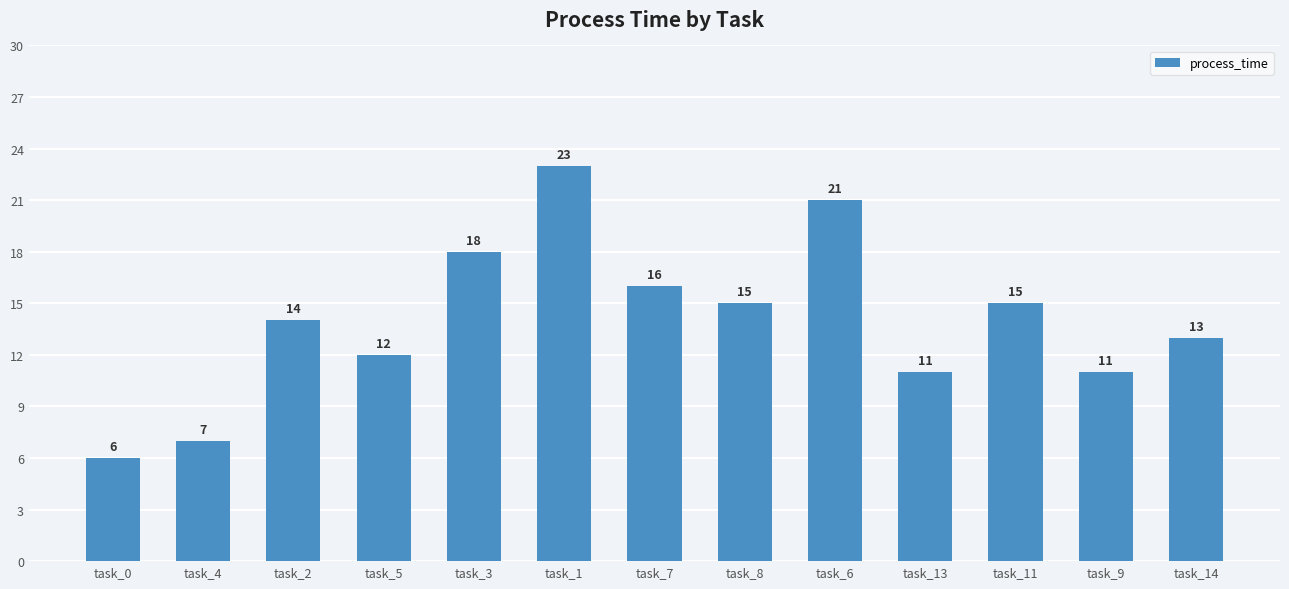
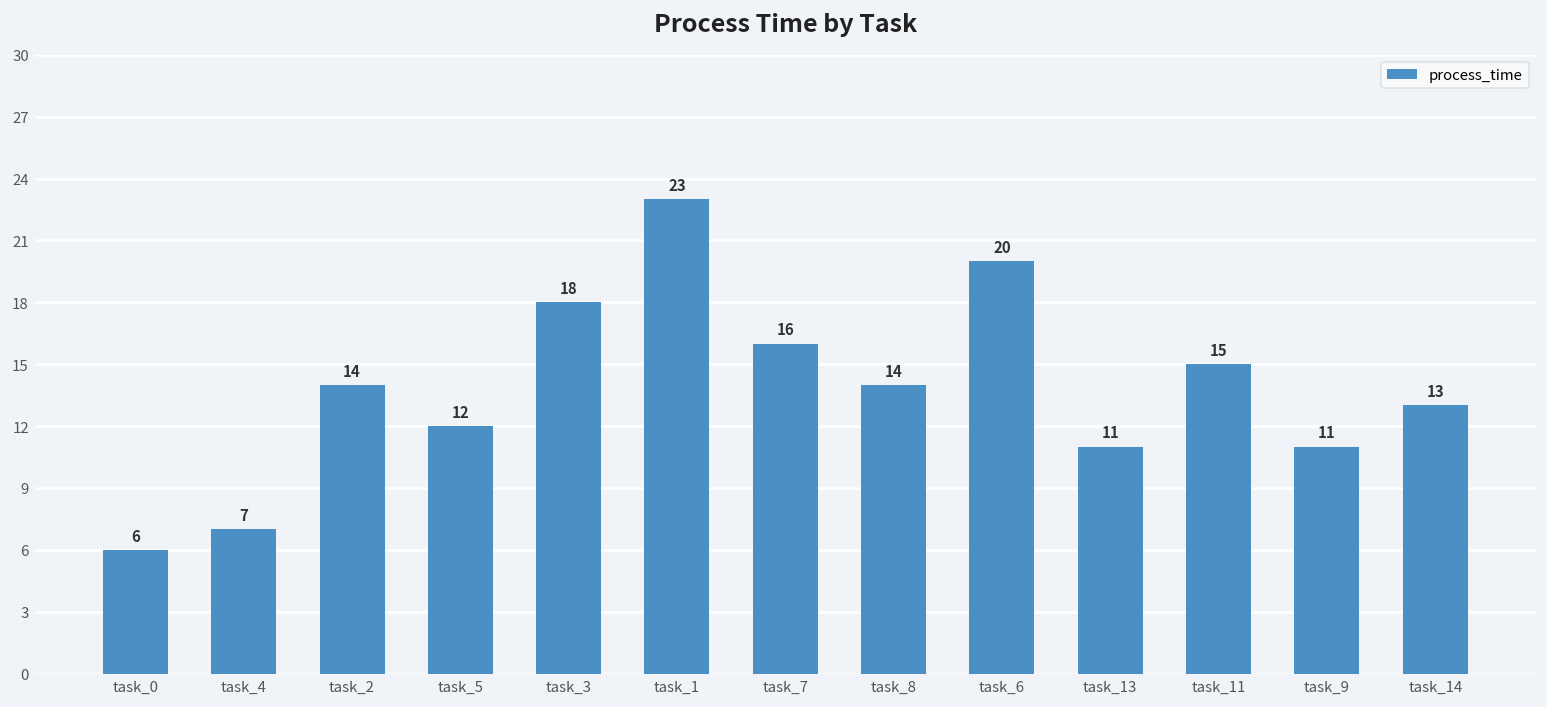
task_8: 15 -> 14
task_6: 21 -> 20
